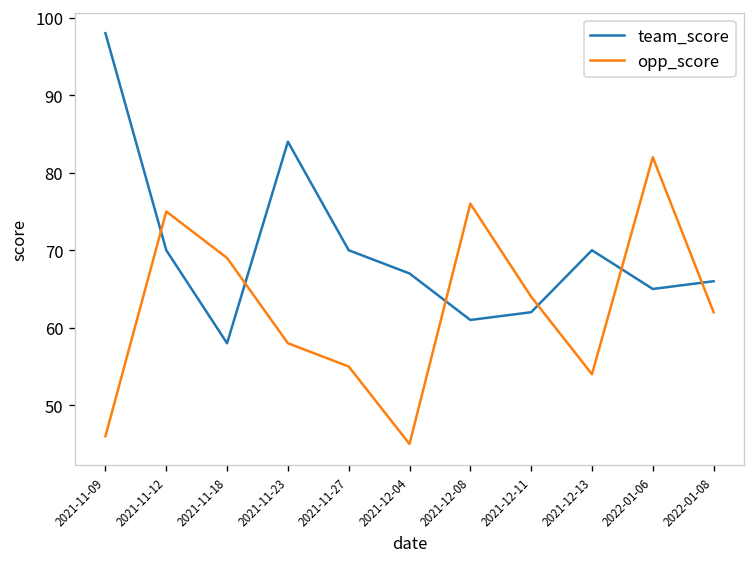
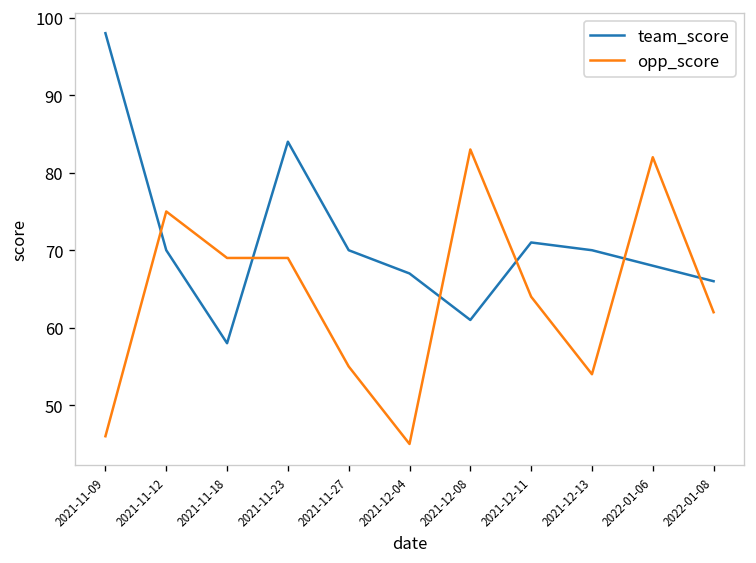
opp_score, 2021-11-23: 58 -> 69
opp_score, 2021-12-08: 76 -> 83
team_score, 2021-12-11: 62 -> 71
team_score, 2022-01-06: 65 -> 68
